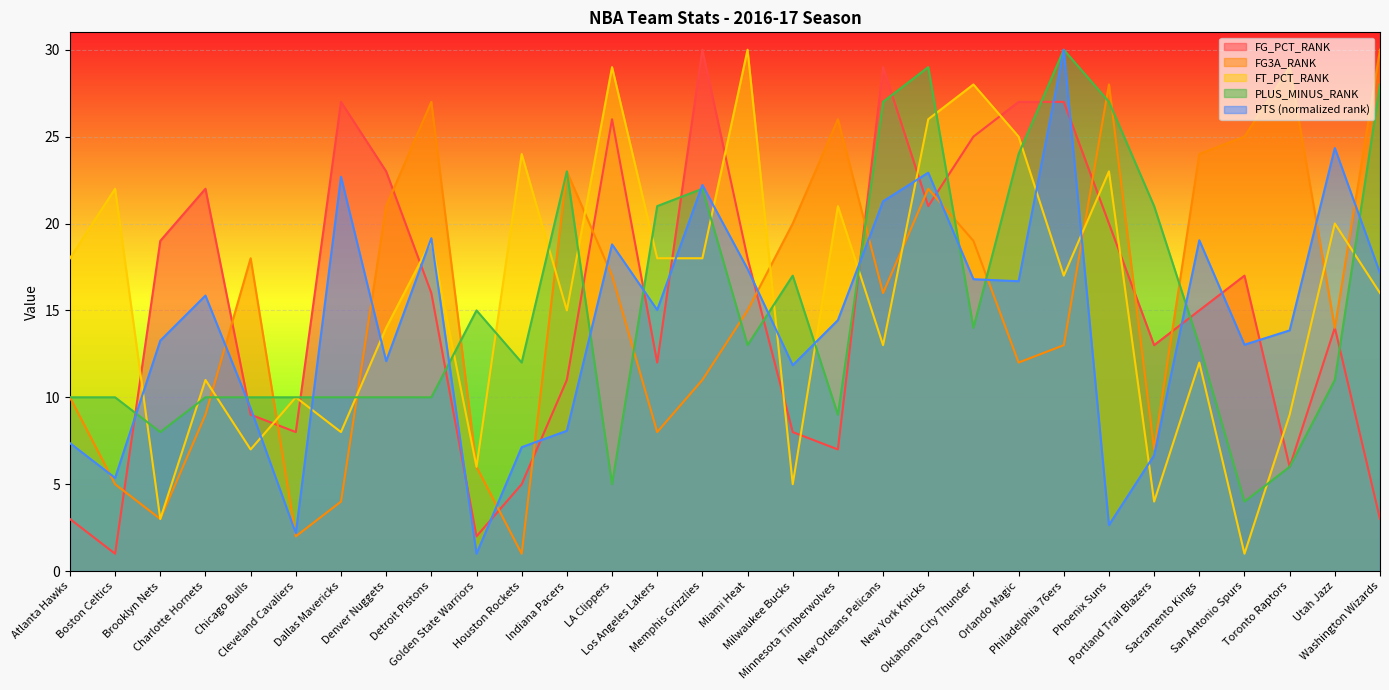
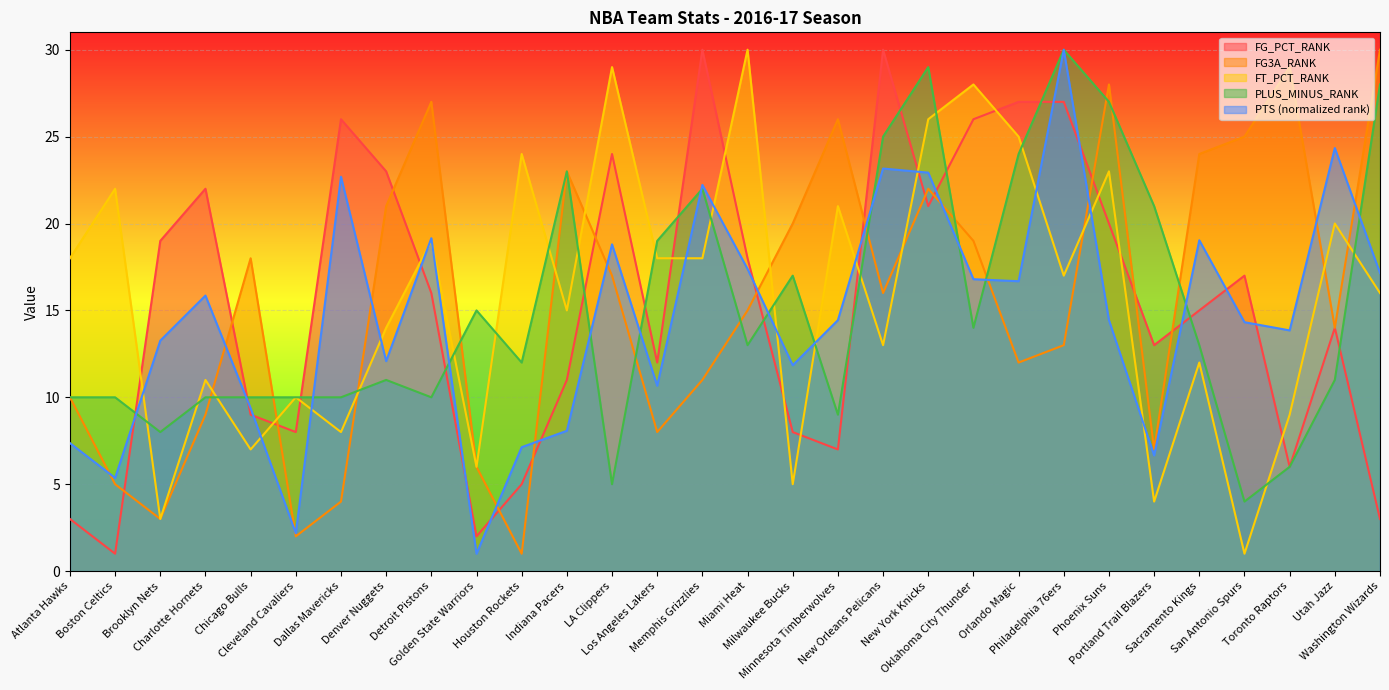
FG_PCT_RANK, Dallas Mavericks: 27 -> 26
PLUS_MINUS_RANK, Denver Nuggets: 10 -> 11
FG_PCT_RANK, LA Clippers: 26 -> 24
PLUS_MINUS_RANK, Los Angeles Lakers: 21 -> 19
PTS (normalized rank), Los Angeles Lakers: 15.0 -> 10.7
FG_PCT_RANK, New Orleans Pelicans: 29 -> 30
PLUS_MINUS_RANK, New Orleans Pelicans: 27 -> 25
PTS (normalized rank), New Orleans Pelicans: 21.3 -> 23.2
FG_PCT_RANK, Oklahoma City Thunder: 25 -> 26
PTS (normalized rank), Phoenix Suns: 2.7 -> 14.4
PTS (normalized rank), San Antonio Spurs: 13.0 -> 14.3
